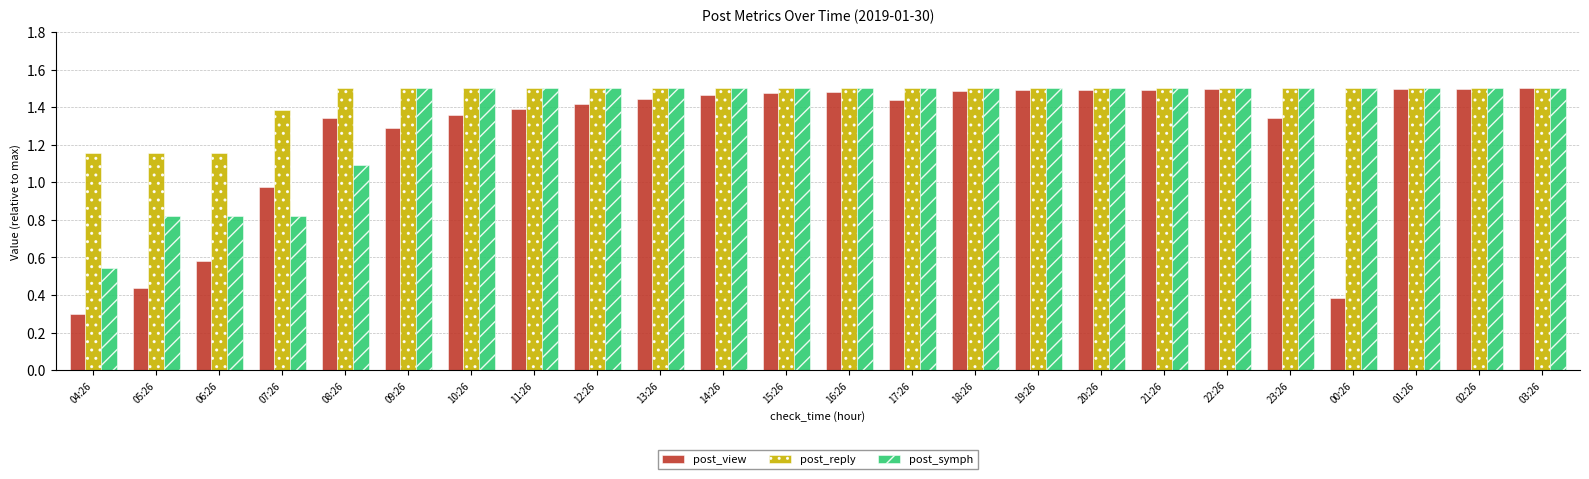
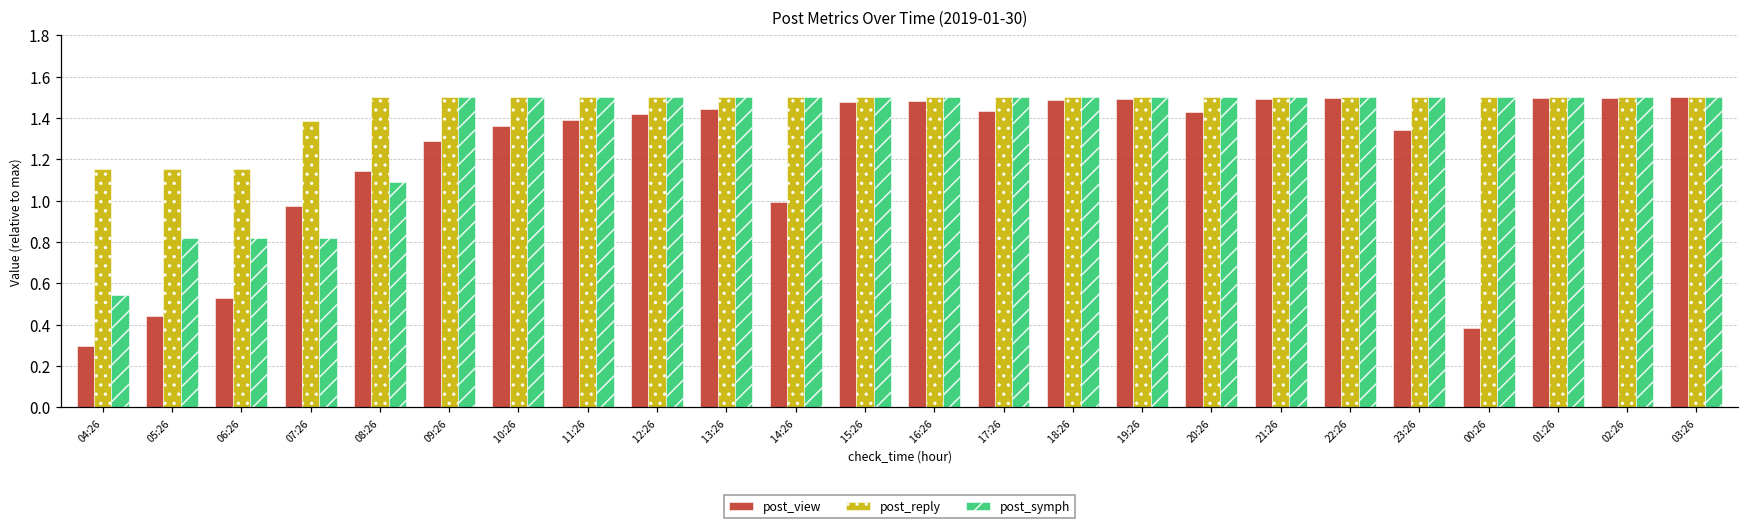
post_view, 06:26: 0.58 -> 0.53
post_view, 08:26: 1.34 -> 1.14
post_view, 14:26: 1.46 -> 0.99
post_view, 20:26: 1.49 -> 1.43
